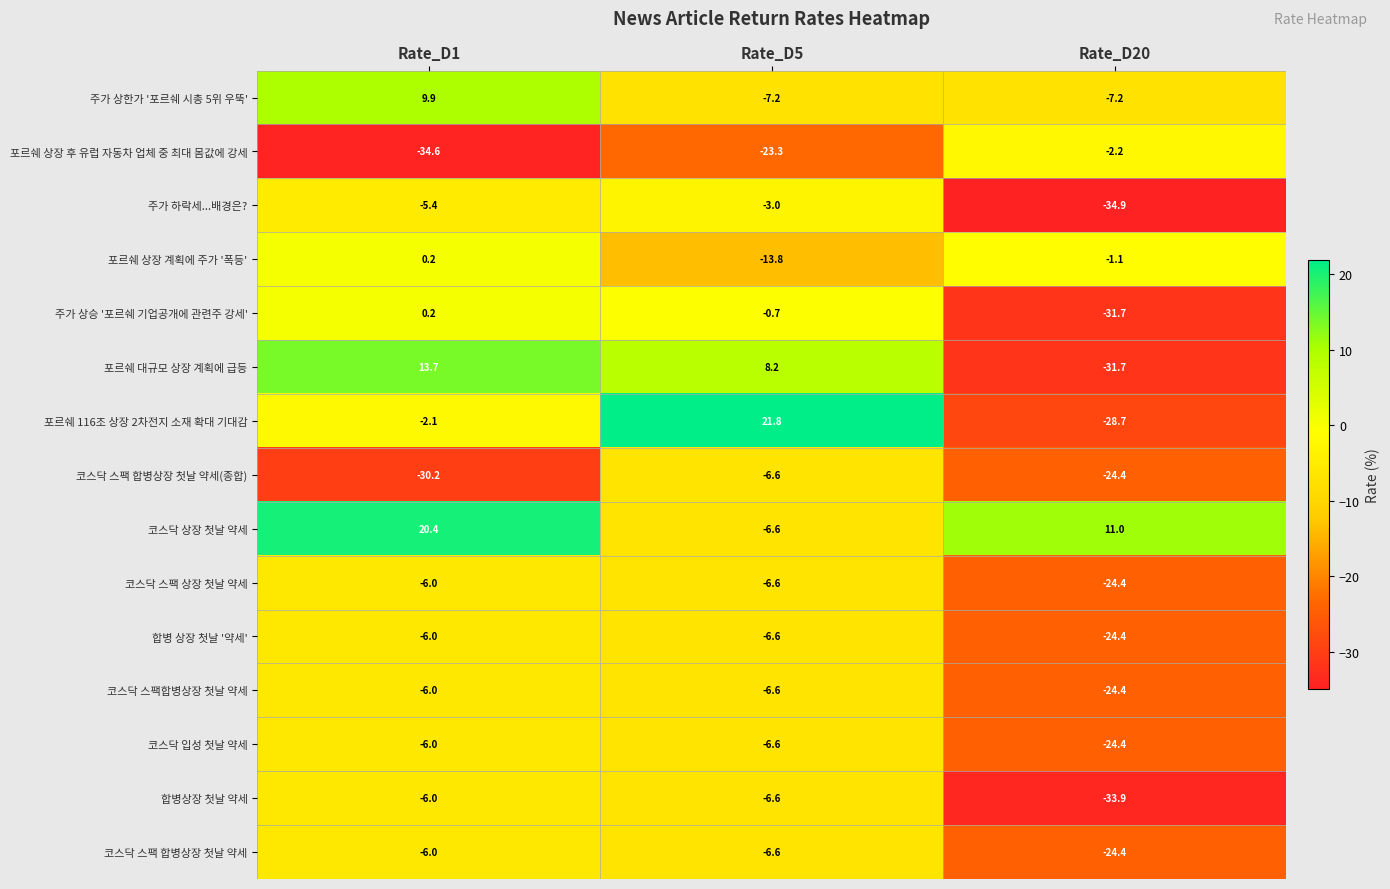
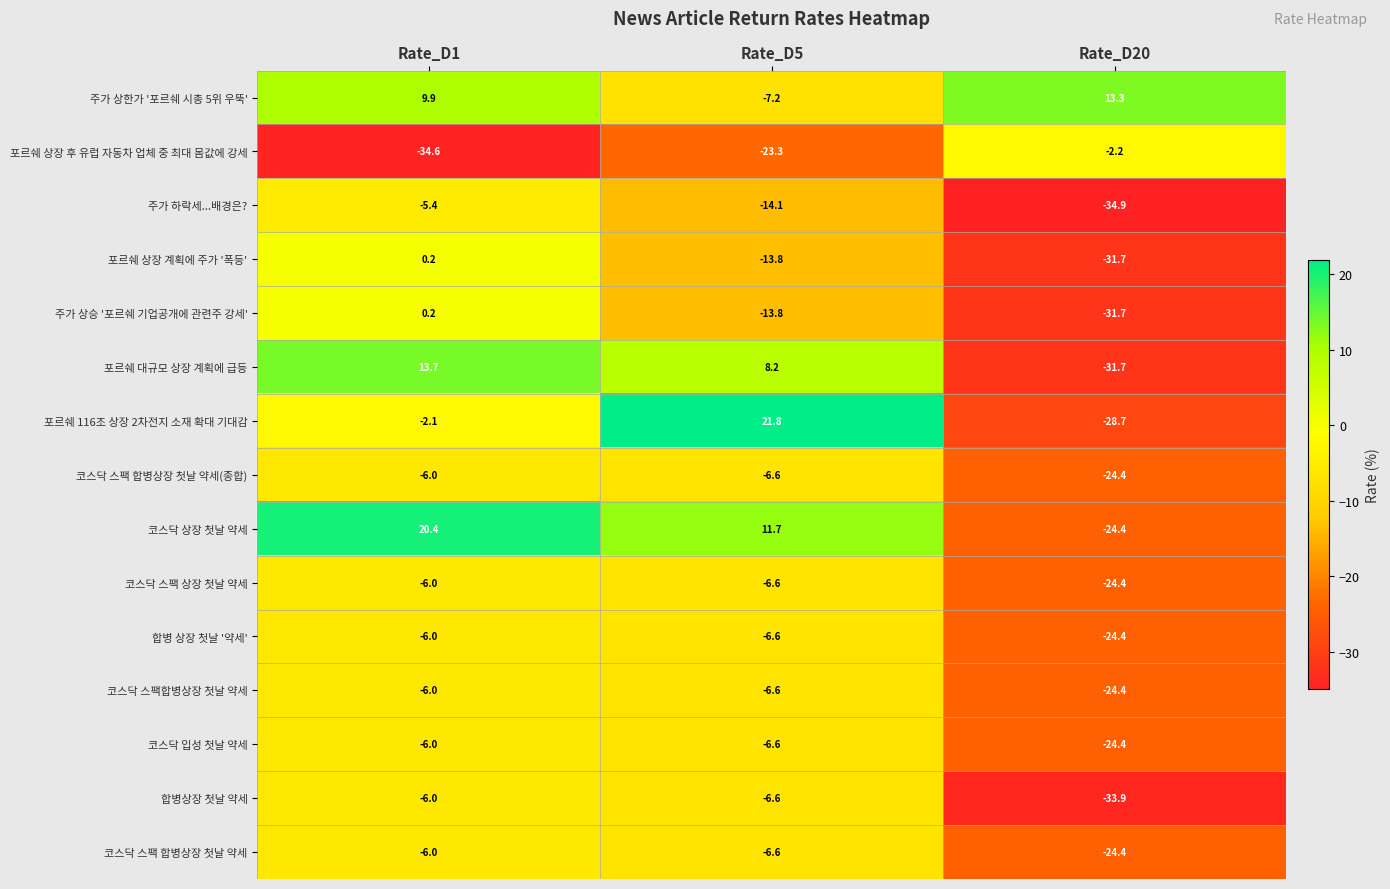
주가 상한가 '포르쉐 시총 5위 우뚝', Rate_D20: -7.2 -> 13.3
주가 하락세...배경은?, Rate_D5: -3.0 -> -14.1
포르쉐 상장 계획에 주가 '폭등', Rate_D20: -1.1 -> -31.7
주가 상승 '포르쉐 기업공개에 관련주 강세', Rate_D5: -0.7 -> -13.8
코스닥 스팩 합병상장 첫날 약세(종합), Rate_D1: -30.2 -> -6.0
코스닥 상장 첫날 약세, Rate_D5: -6.6 -> 11.7
코스닥 상장 첫날 약세, Rate_D20: 11.0 -> -24.4
